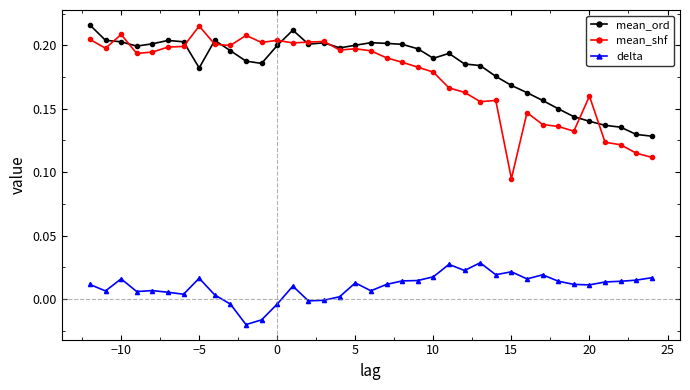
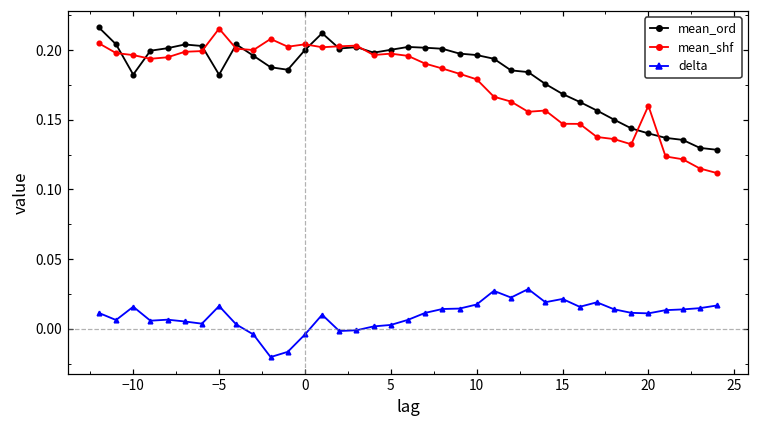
mean_ord, −10: 0.203 -> 0.182
mean_shf, −10: 0.209 -> 0.196
delta, 5: 0.013 -> 0.003
mean_ord, 10: 0.190 -> 0.196
mean_shf, 15: 0.095 -> 0.147
